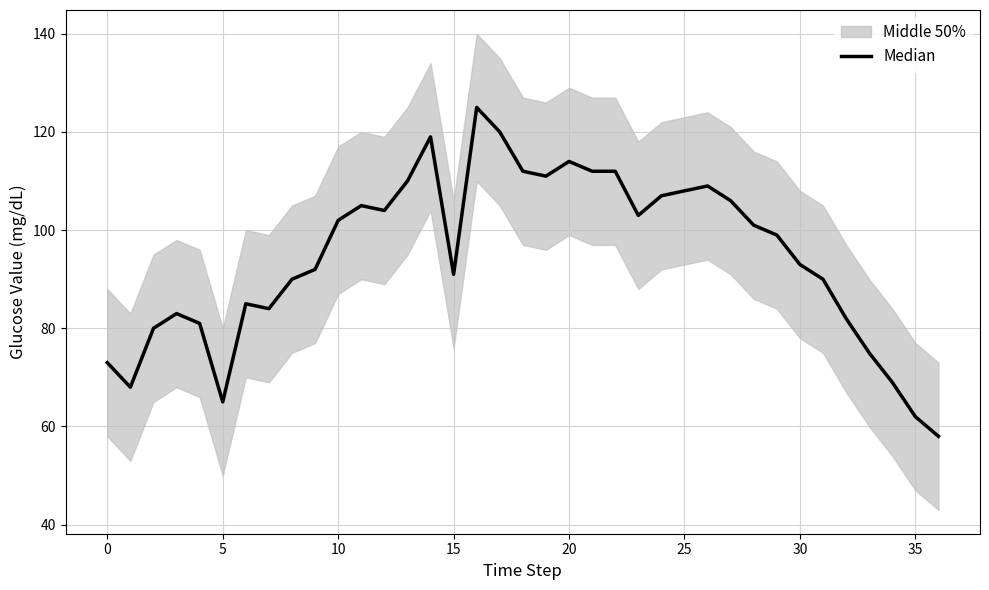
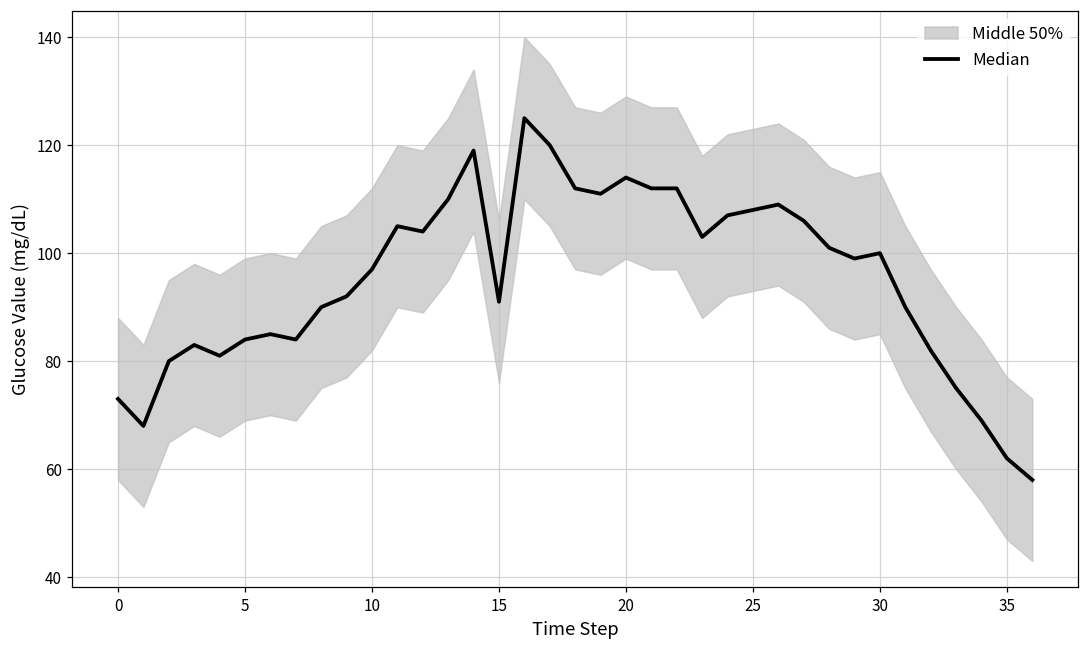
Median, 5: 65 -> 84
Median, 10: 102 -> 97
Median, 30: 93 -> 100
